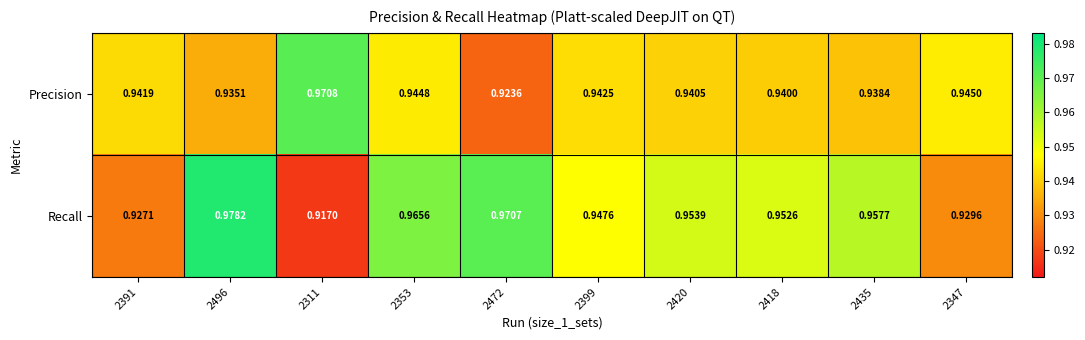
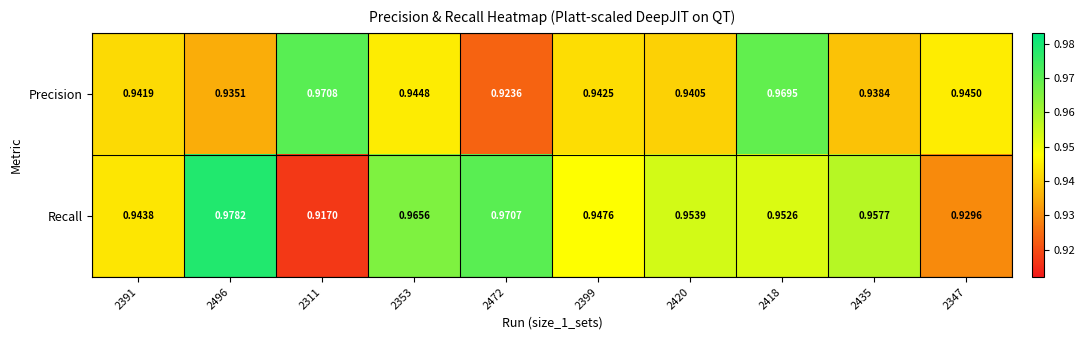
Precision, 2418: 0.9400 -> 0.9695
Recall, 2391: 0.9271 -> 0.9438
